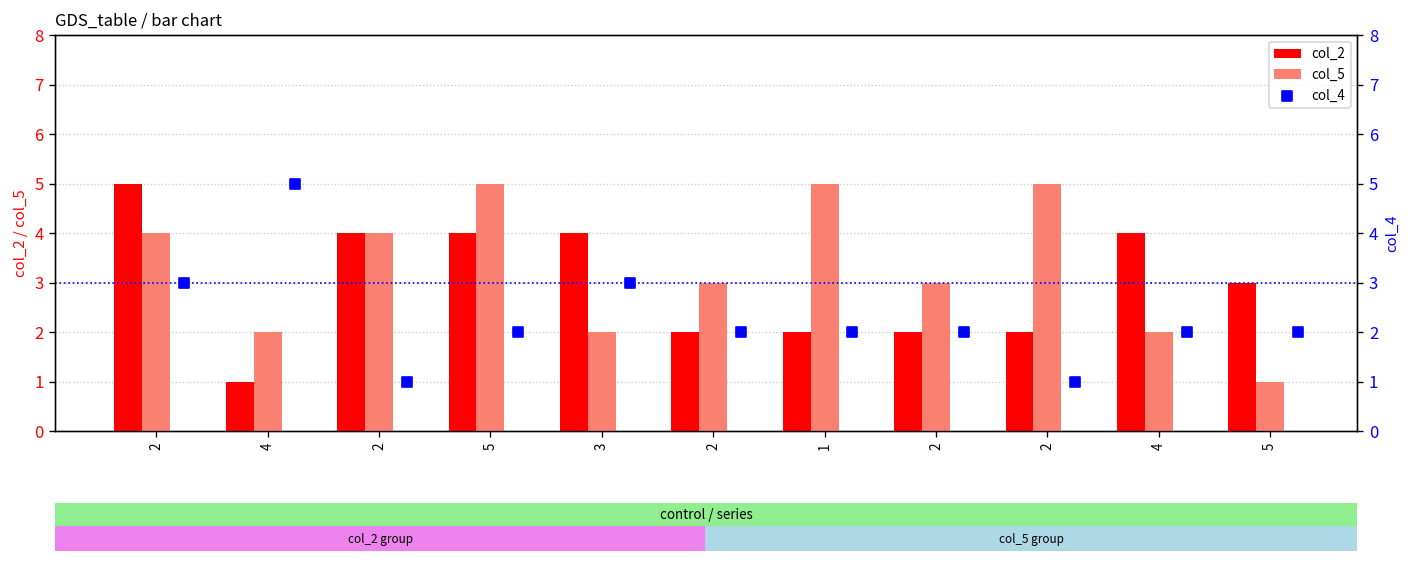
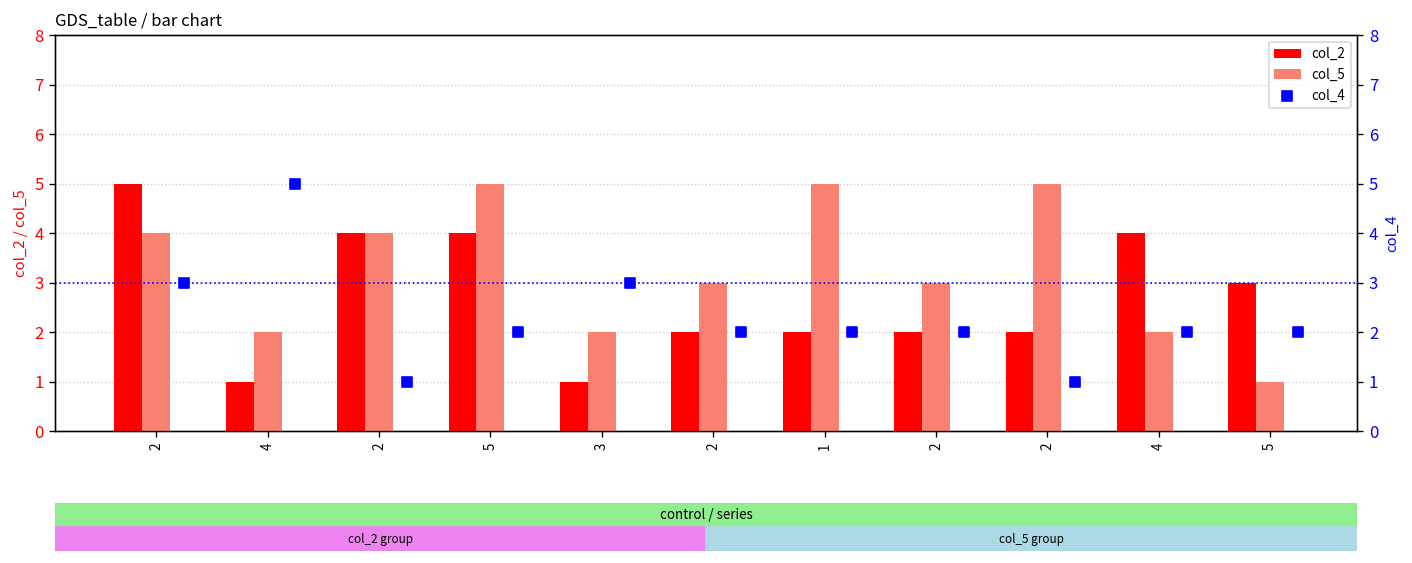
col_2, 3: 4 -> 1
